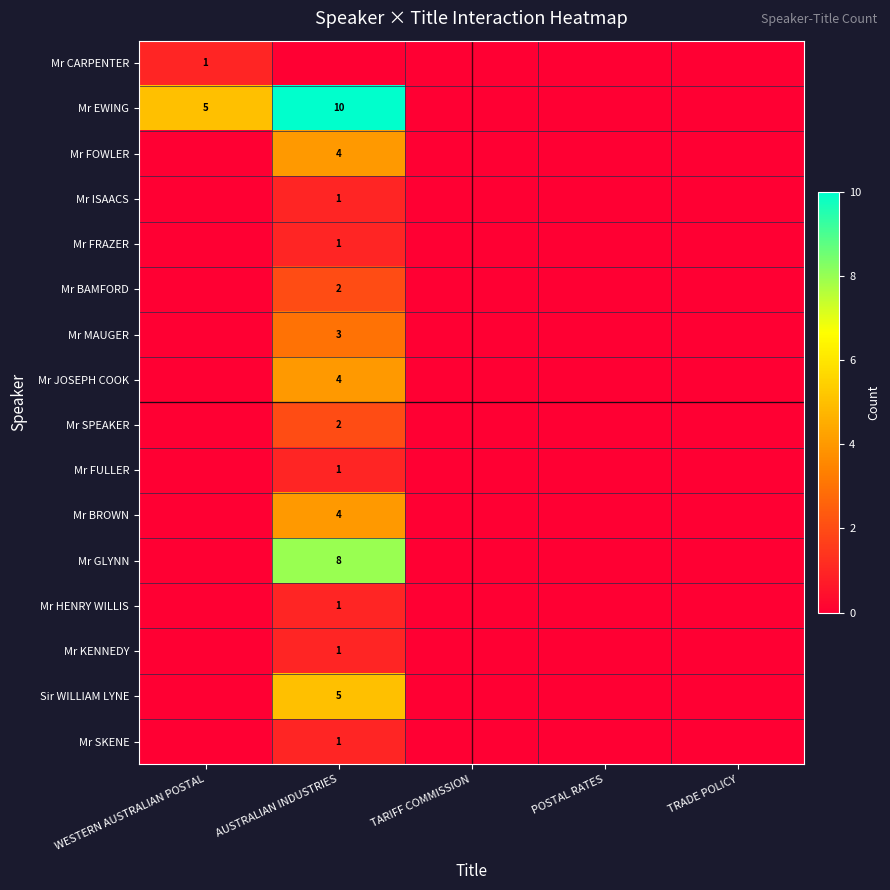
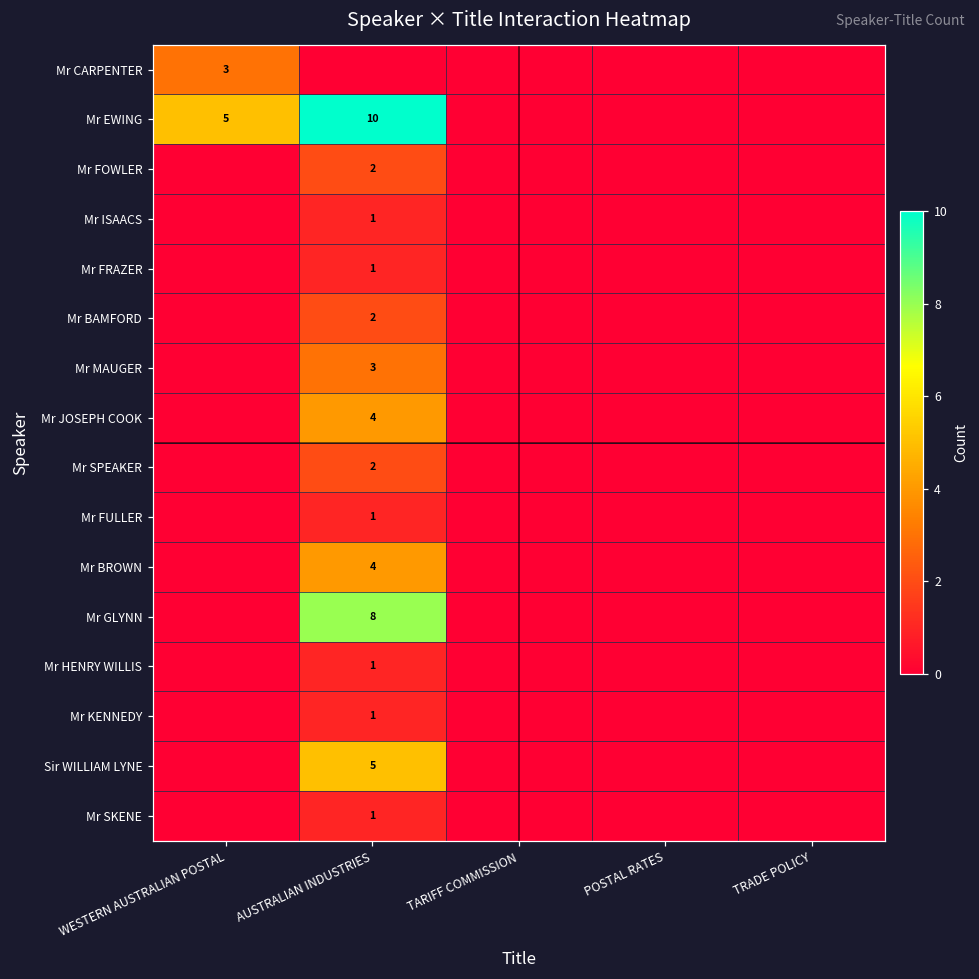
Mr CARPENTER, WESTERN AUSTRALIAN POSTAL: 1 -> 3
Mr FOWLER, AUSTRALIAN INDUSTRIES: 4 -> 2
